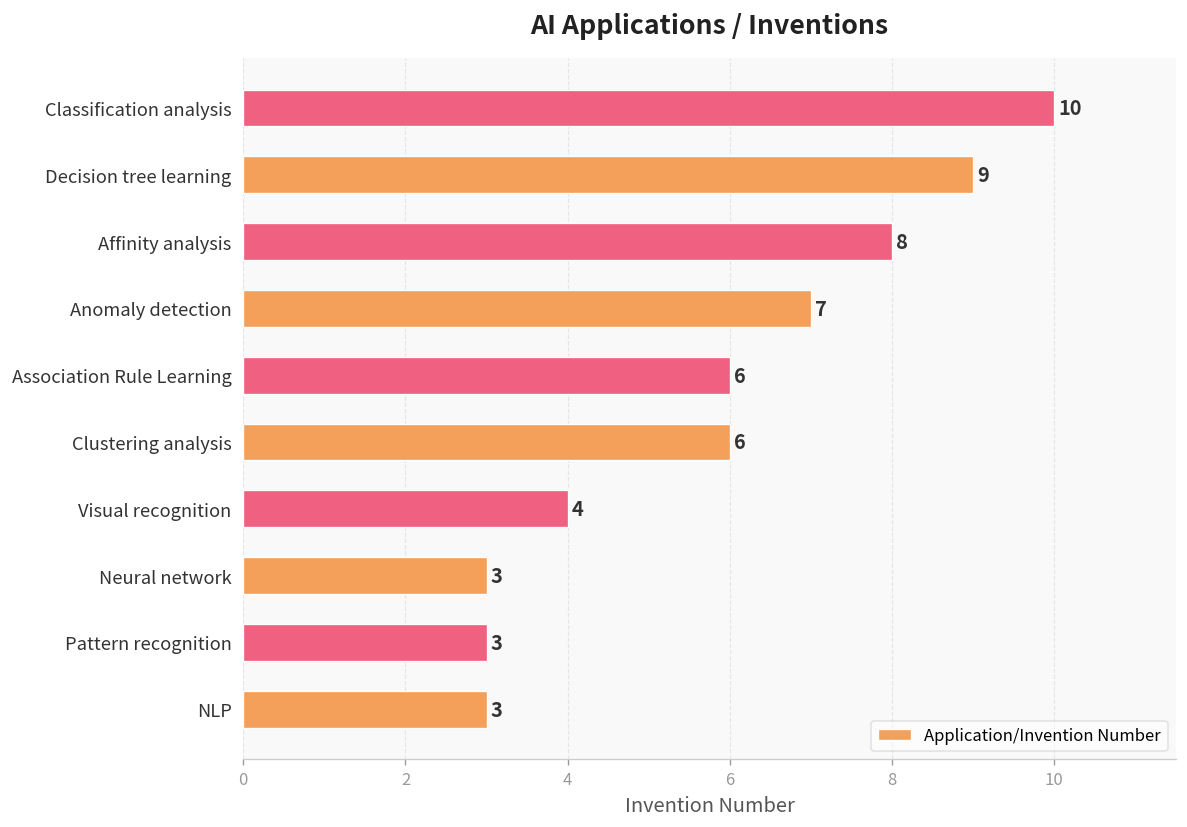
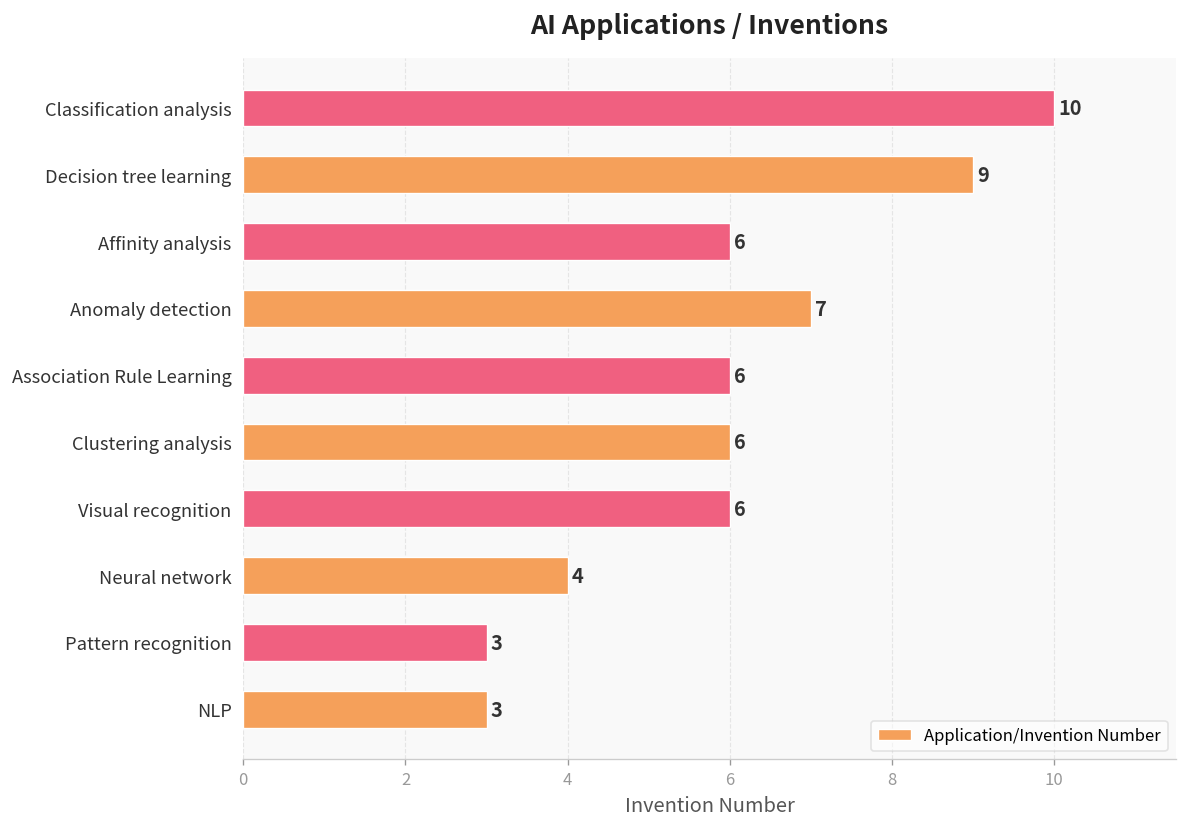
Affinity analysis: 8 -> 6
Visual recognition: 4 -> 6
Neural network: 3 -> 4
